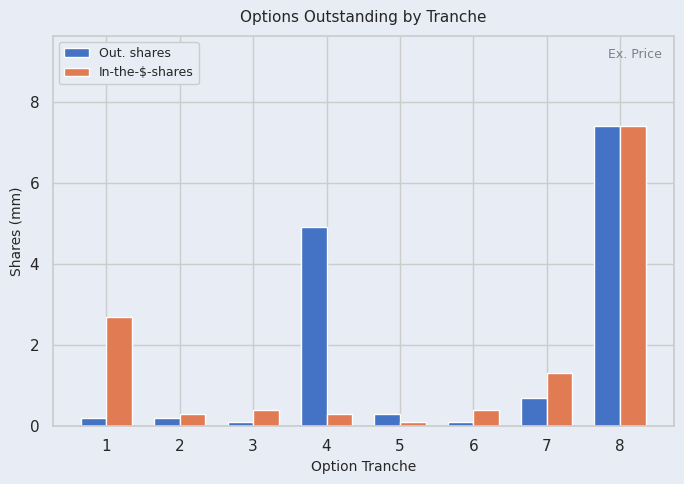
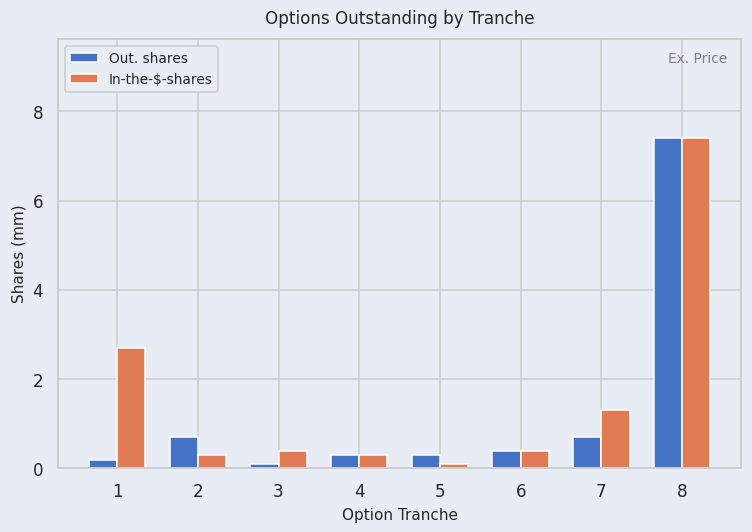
Out. shares, 2: 0.2 -> 0.7
Out. shares, 4: 4.9 -> 0.3
Out. shares, 6: 0.1 -> 0.4
